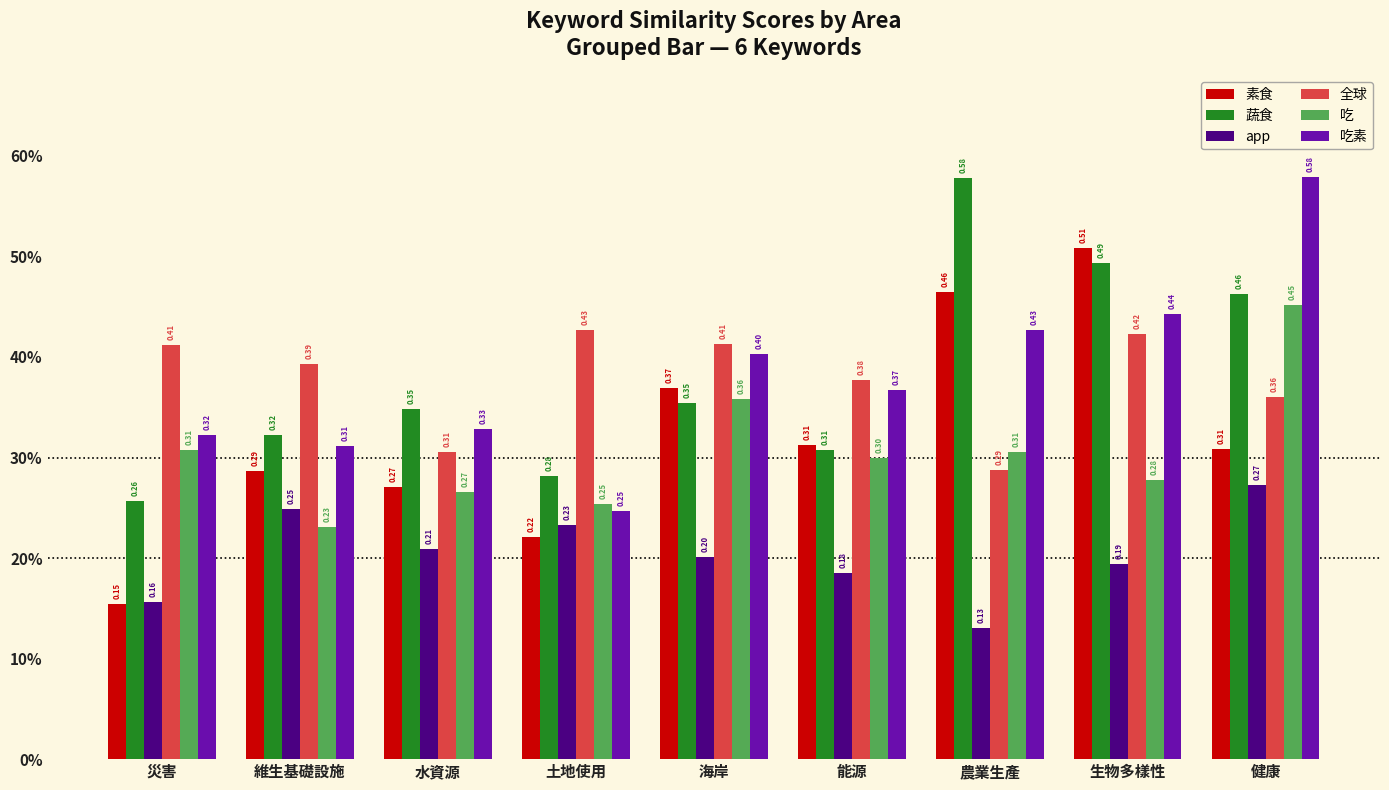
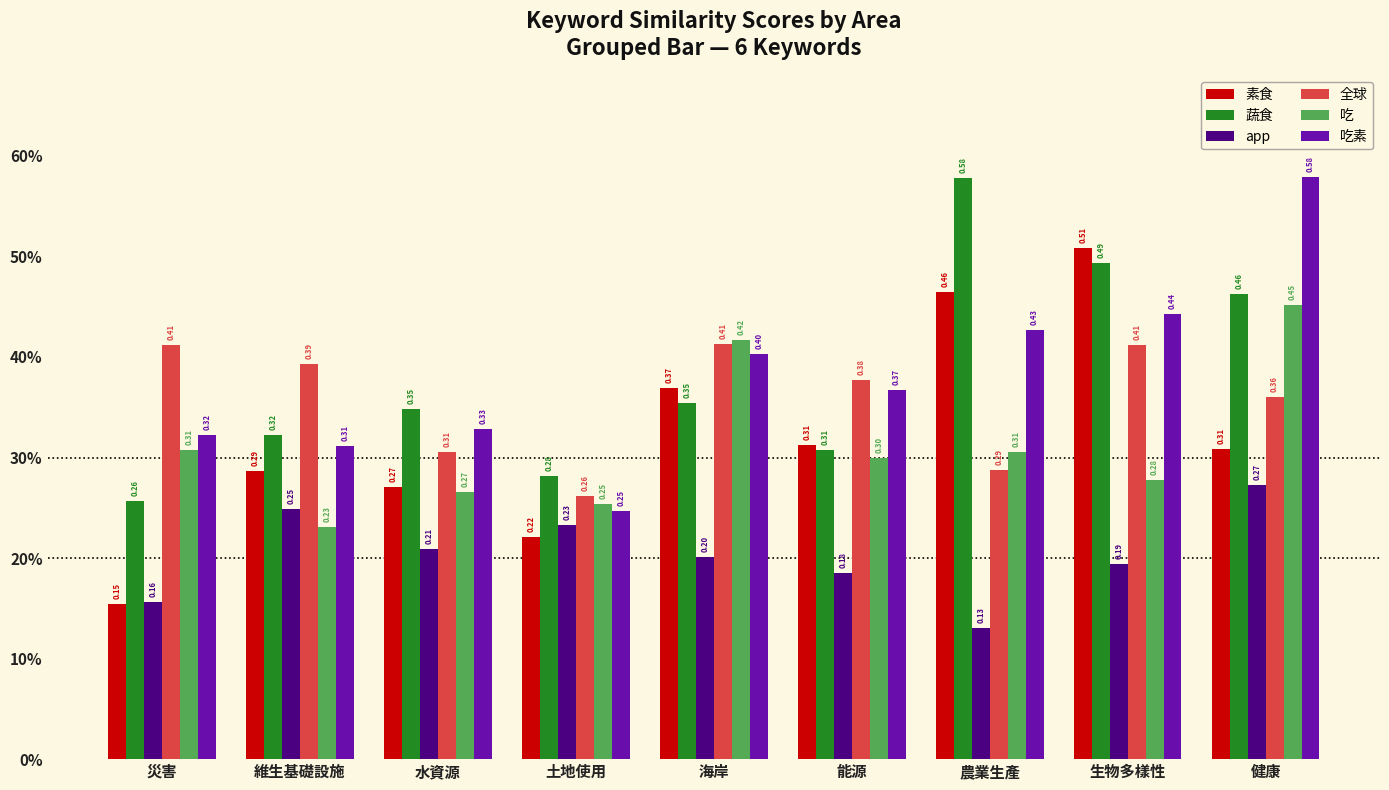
全球, 土地使用: 0.43 -> 0.26
吃, 海岸: 0.36 -> 0.42
全球, 生物多樣性: 0.42 -> 0.41
